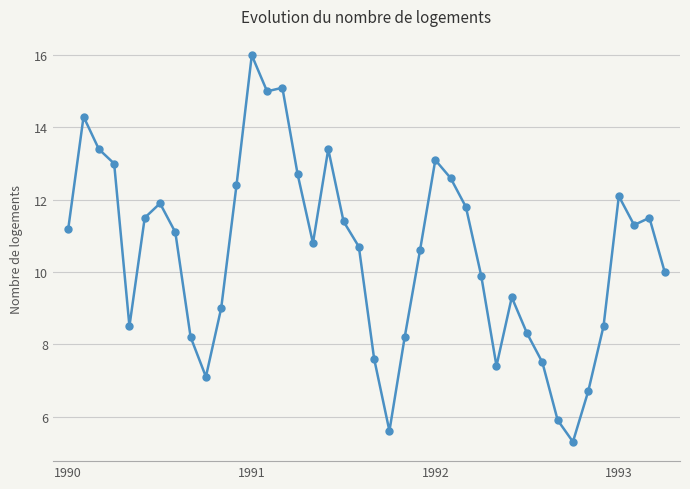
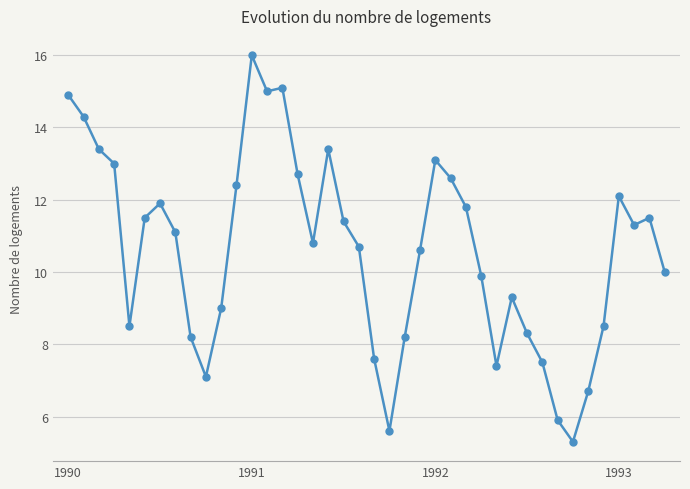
1990: 11.2 -> 14.9
